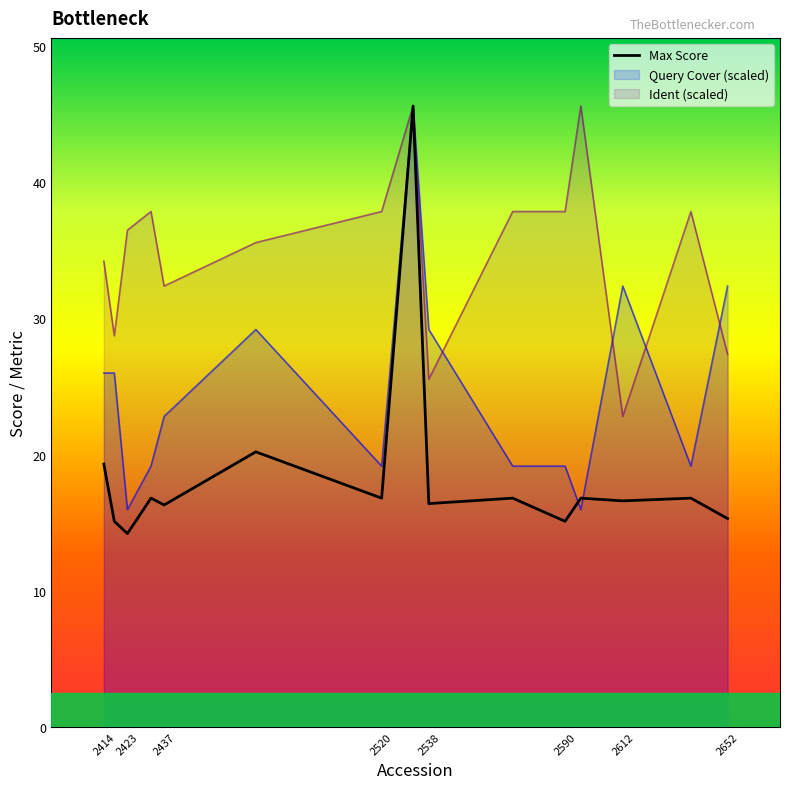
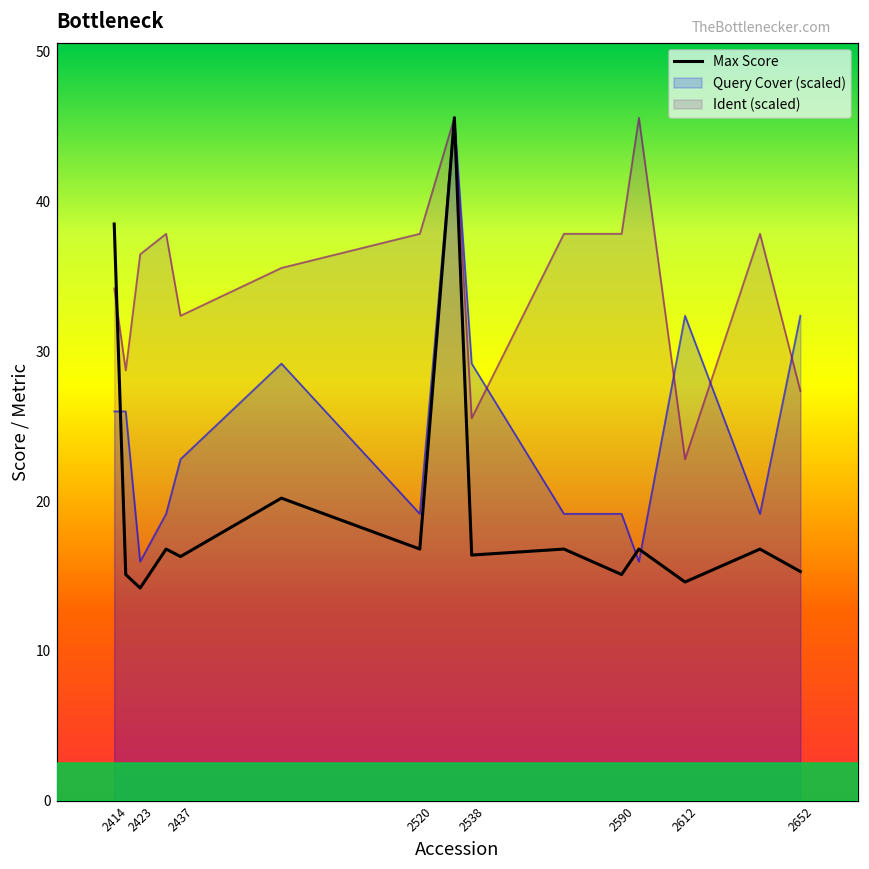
Max Score, 2414: 19.3 -> 38.5
Max Score, 2612: 16.6 -> 14.6
